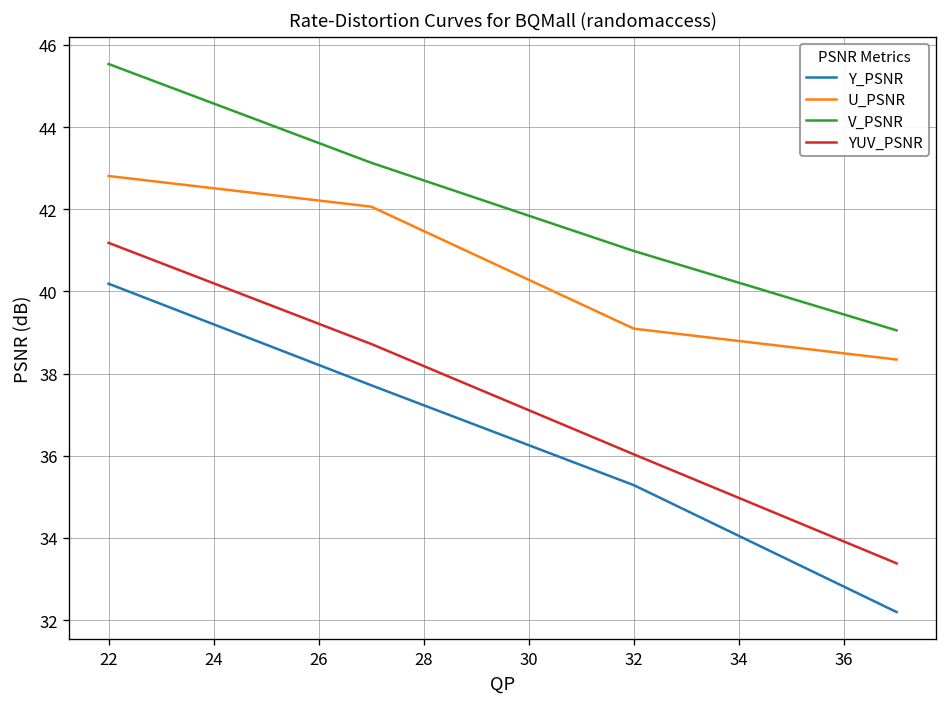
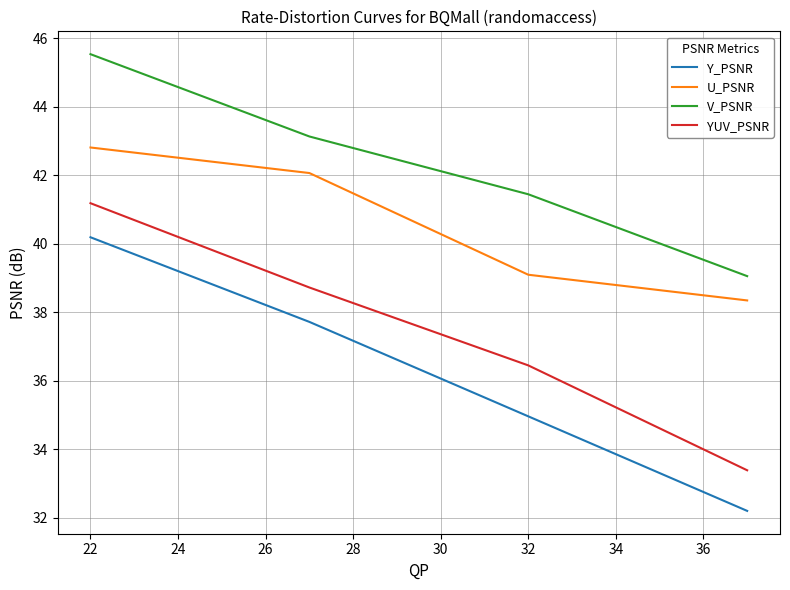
Y_PSNR, 32: 35.3 -> 35.0
V_PSNR, 32: 41.0 -> 41.4
YUV_PSNR, 32: 36.0 -> 36.4
